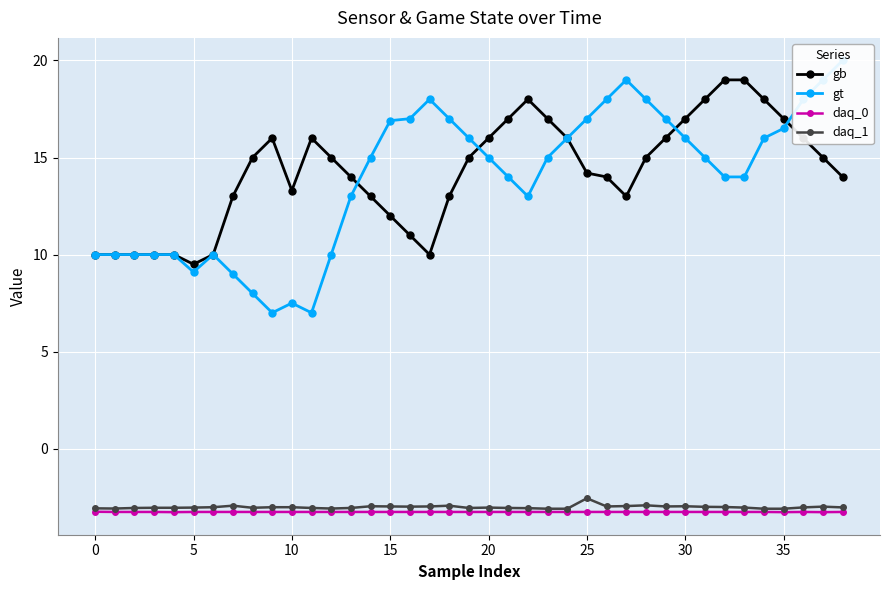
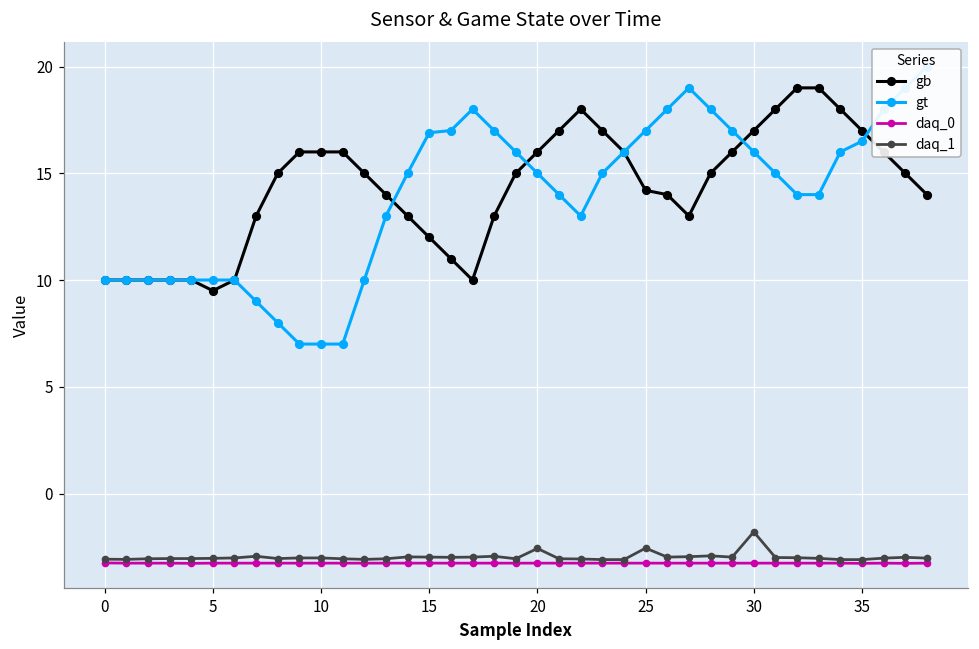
gt, 5: 9.1 -> 10.0
gb, 10: 13.3 -> 16.0
gt, 10: 7.5 -> 7.0
daq_1, 20: -3.0 -> -2.6
daq_1, 30: -3.0 -> -1.8
